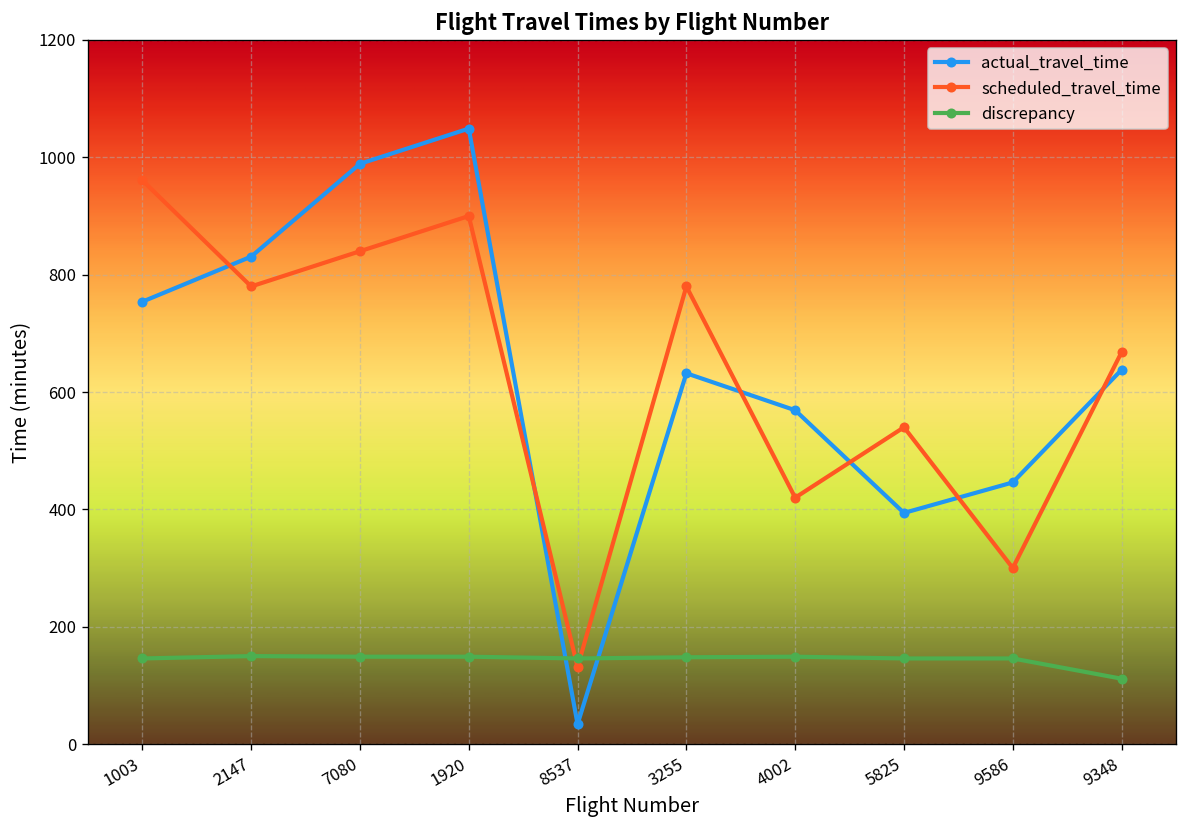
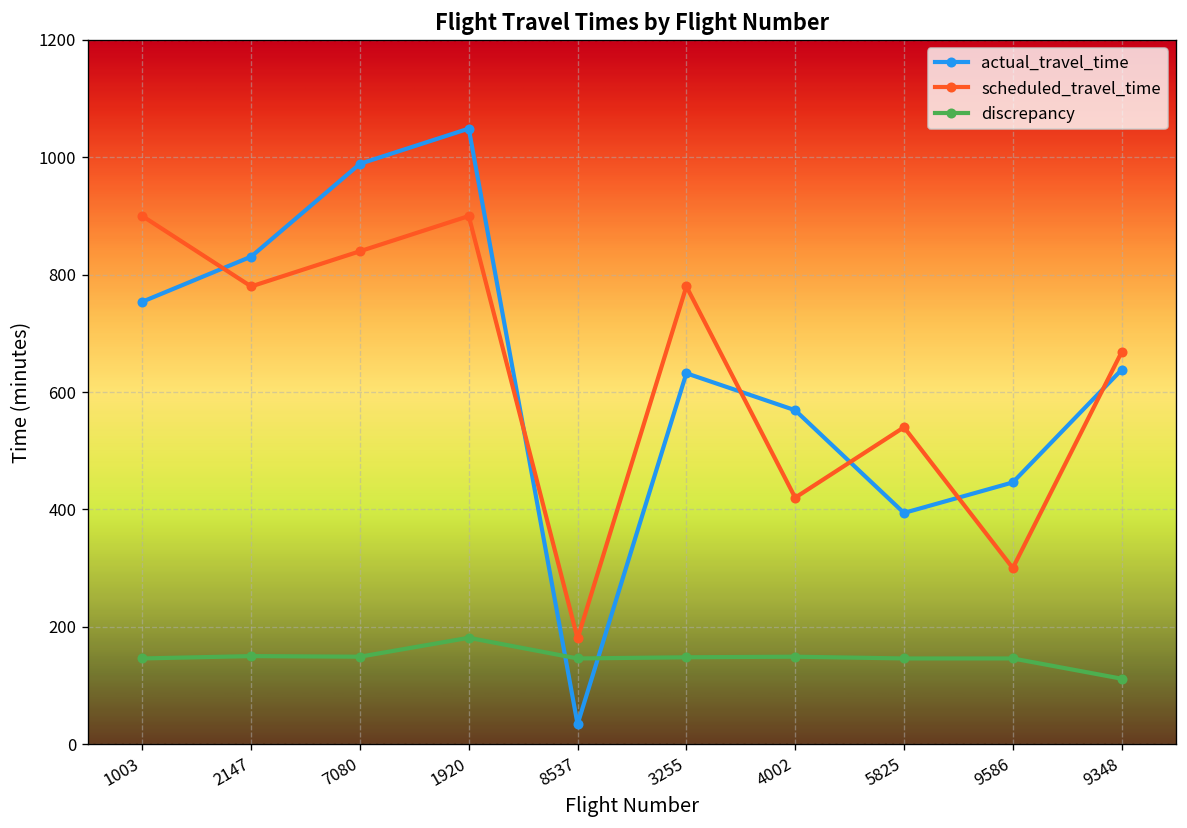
scheduled_travel_time, 1003: 960 -> 900
discrepancy, 1920: 150 -> 180
scheduled_travel_time, 8537: 130 -> 180
